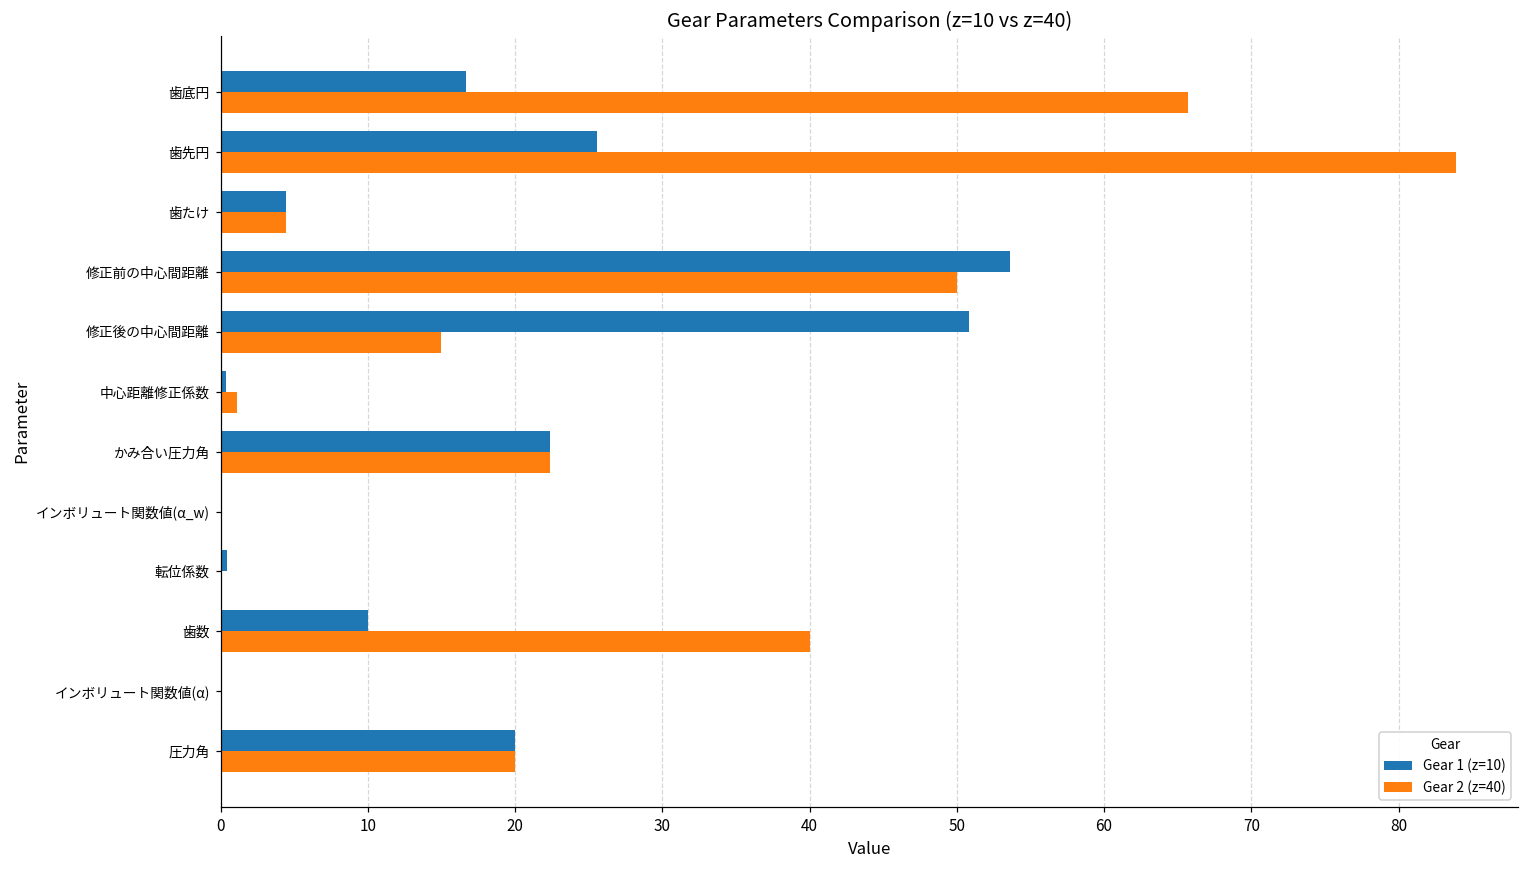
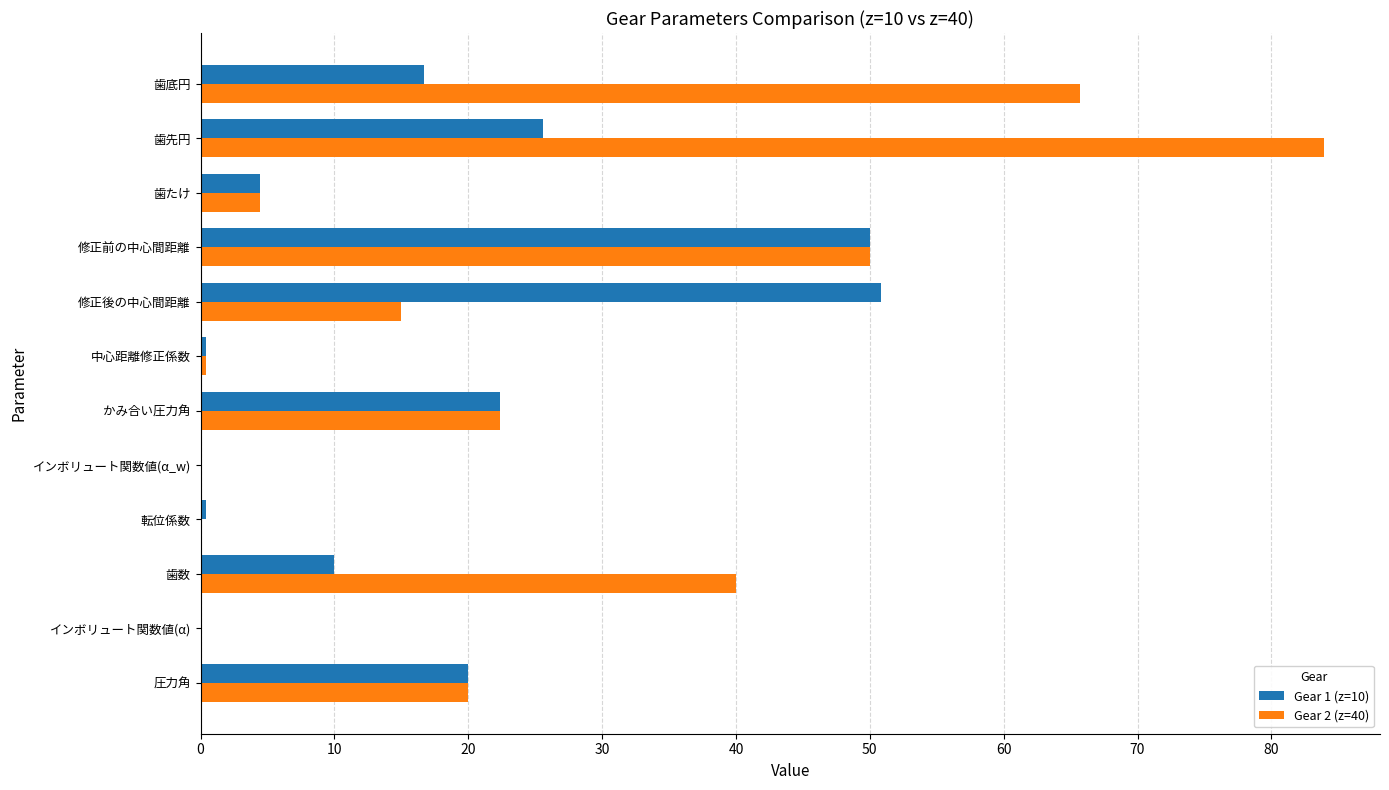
Gear 1 (z=10), 修正前の中心間距離: 53.6 -> 50.0
Gear 2 (z=40), 中心距離修正係数: 1.1 -> 0.4
